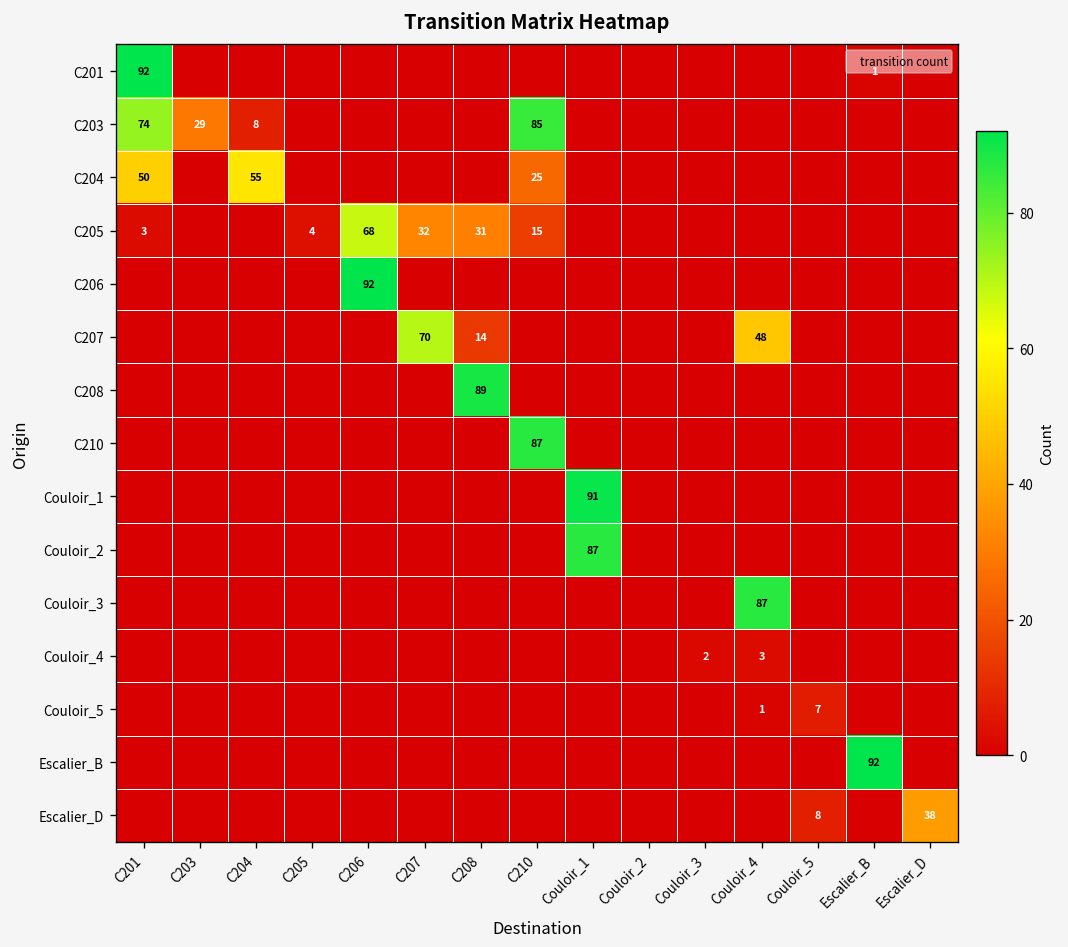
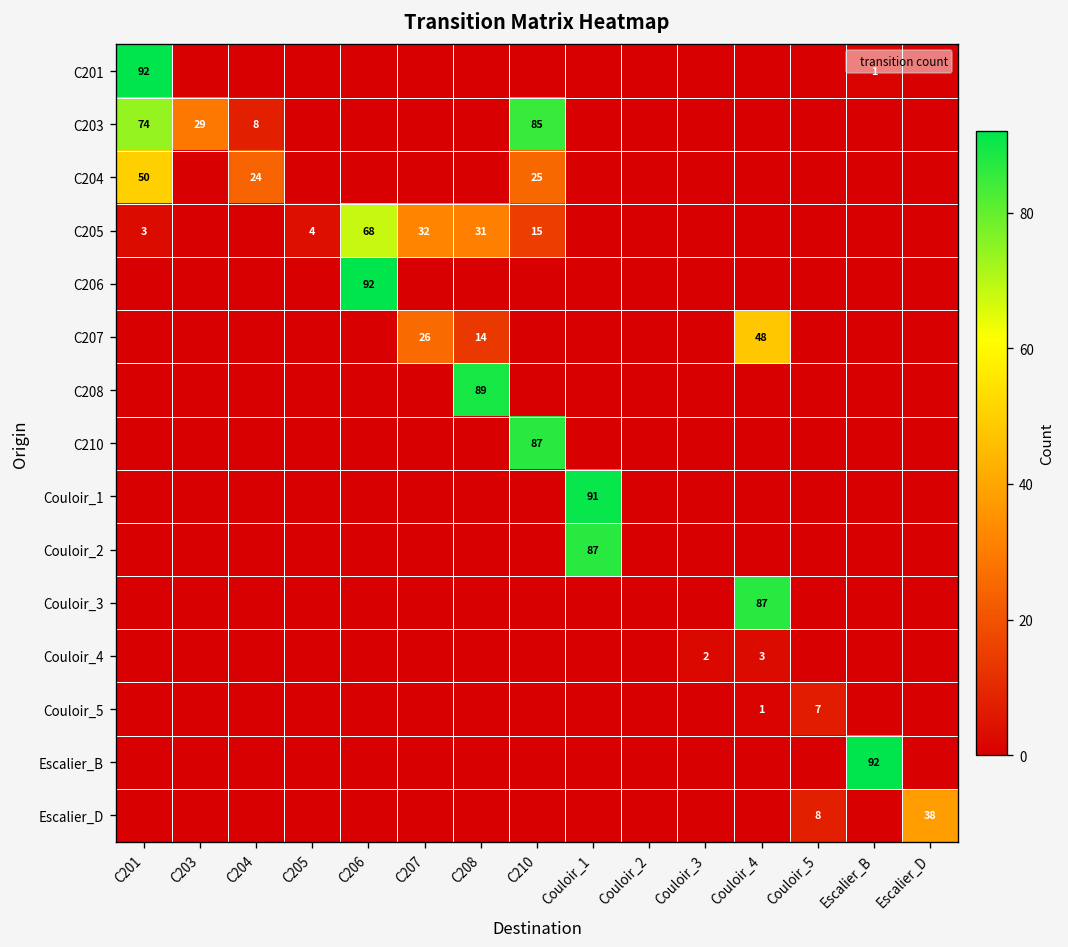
C204, C204: 55 -> 24
C207, C207: 70 -> 26
